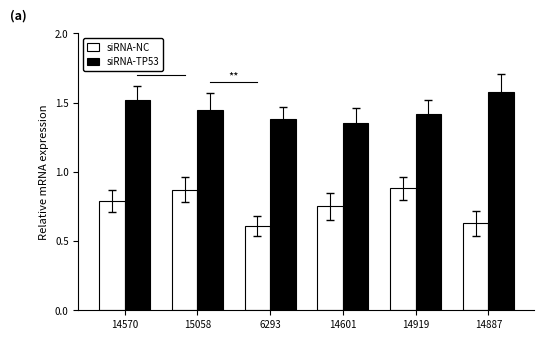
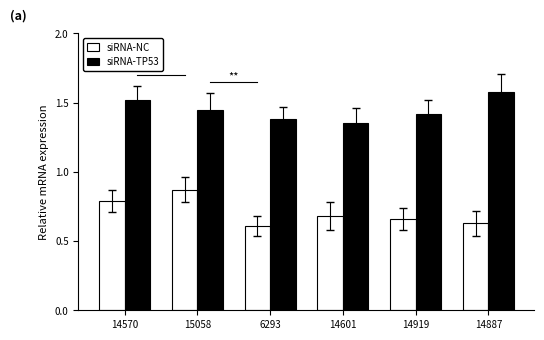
siRNA-NC, 14601: 0.75 -> 0.68
siRNA-NC, 14919: 0.88 -> 0.66
